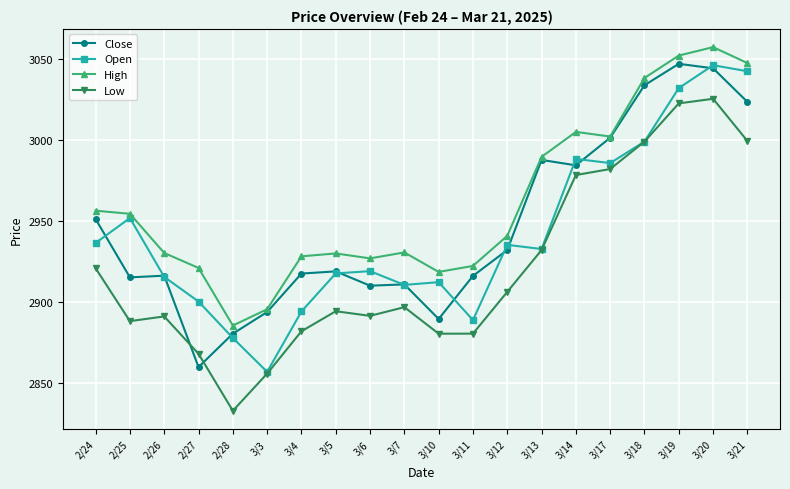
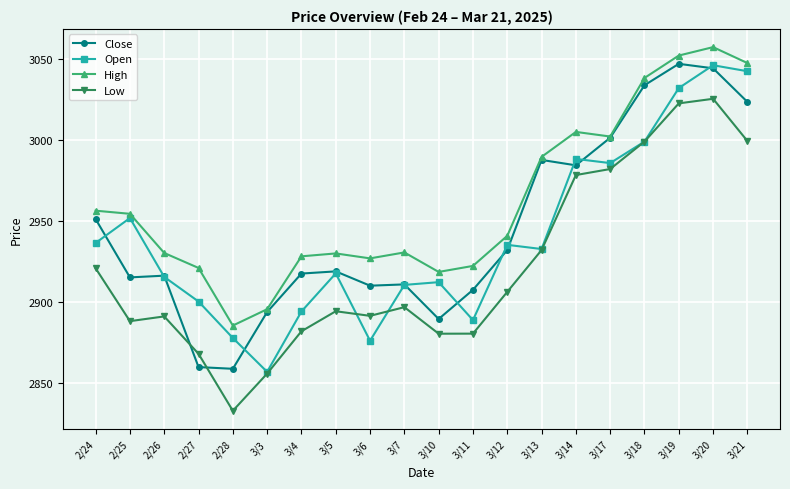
Close, 2/28: 2880 -> 2859
Open, 3/6: 2919 -> 2876
Close, 3/11: 2916 -> 2907
